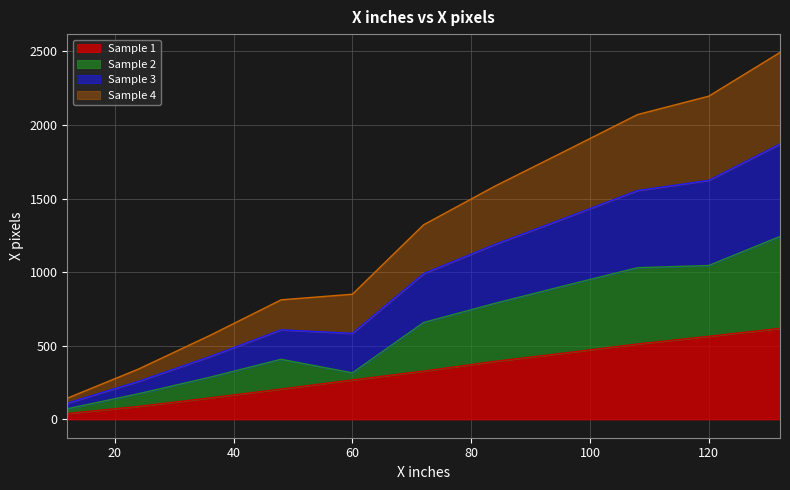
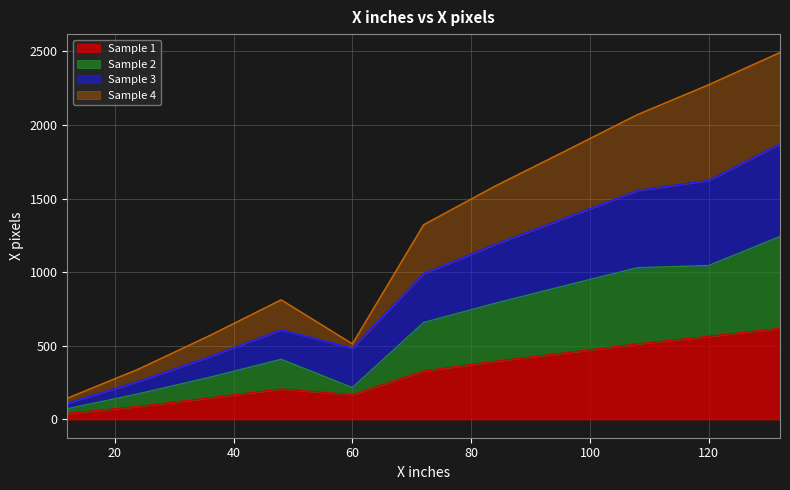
Sample 1, 60: 270 -> 170
Sample 4, 60: 270 -> 30
Sample 4, 120: 570 -> 650
